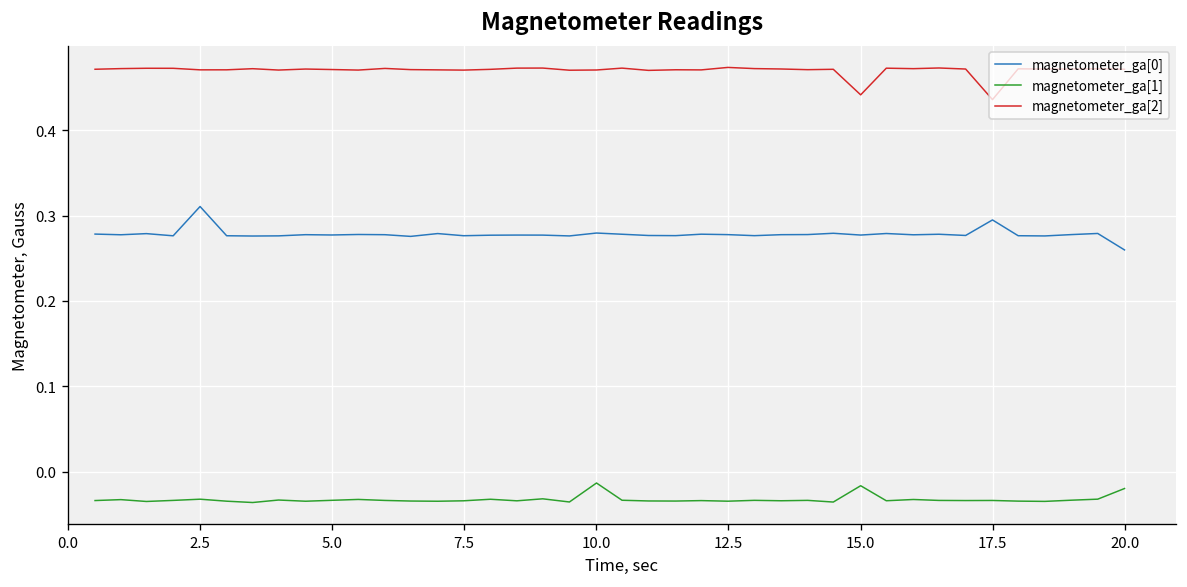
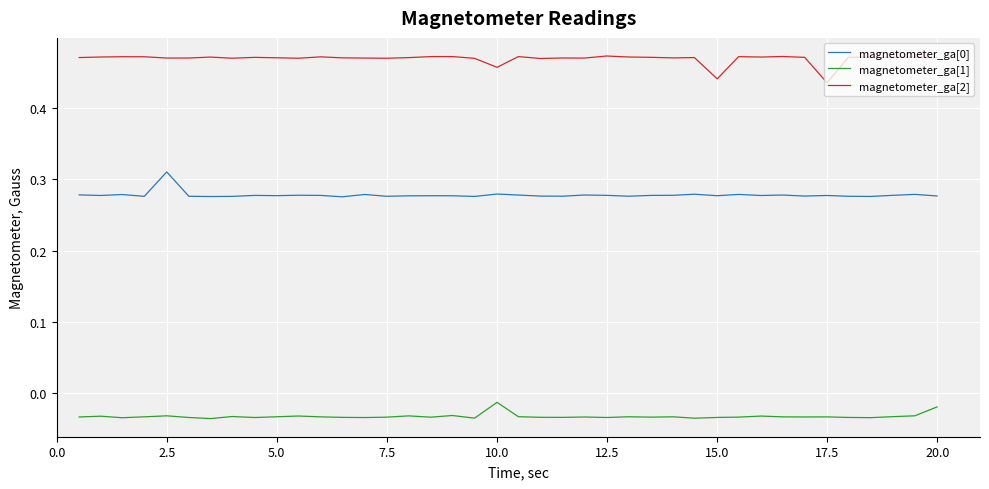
magnetometer_ga[2], 10.0: 0.47 -> 0.46
magnetometer_ga[1], 15.0: -0.02 -> -0.03
magnetometer_ga[0], 17.5: 0.29 -> 0.28
magnetometer_ga[0], 20.0: 0.26 -> 0.28
